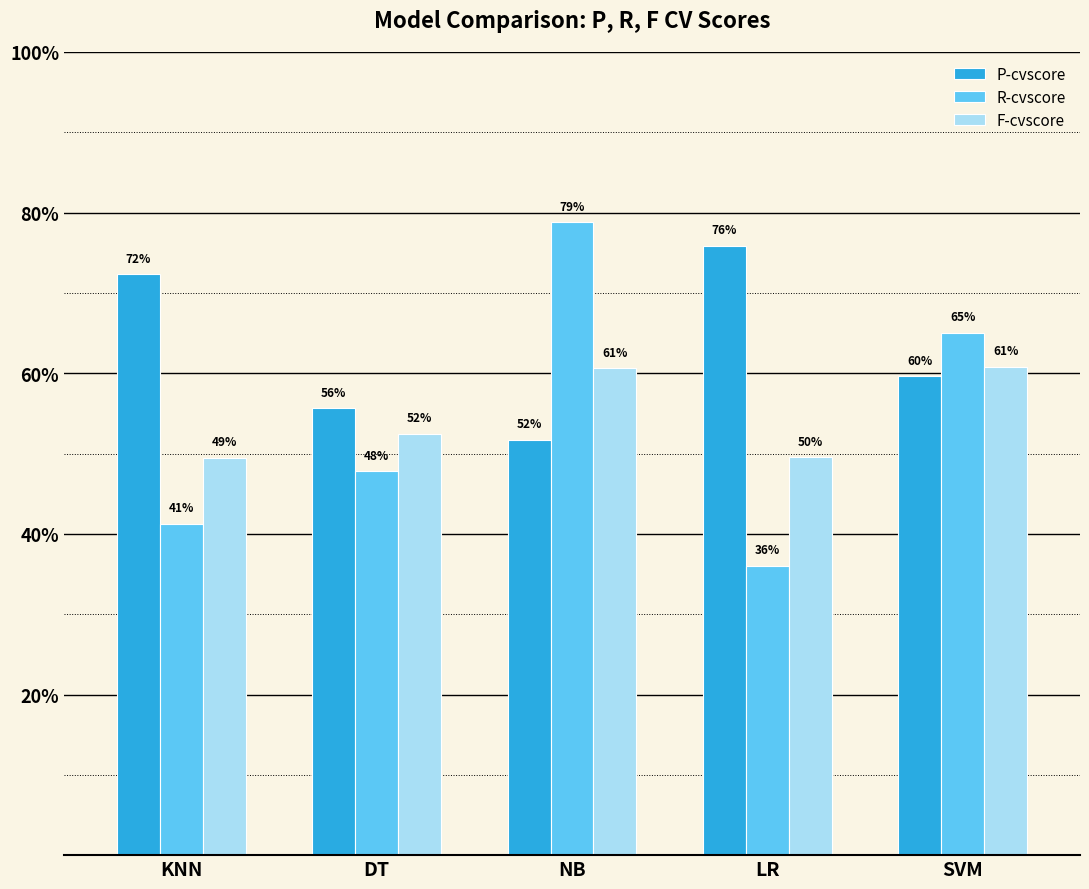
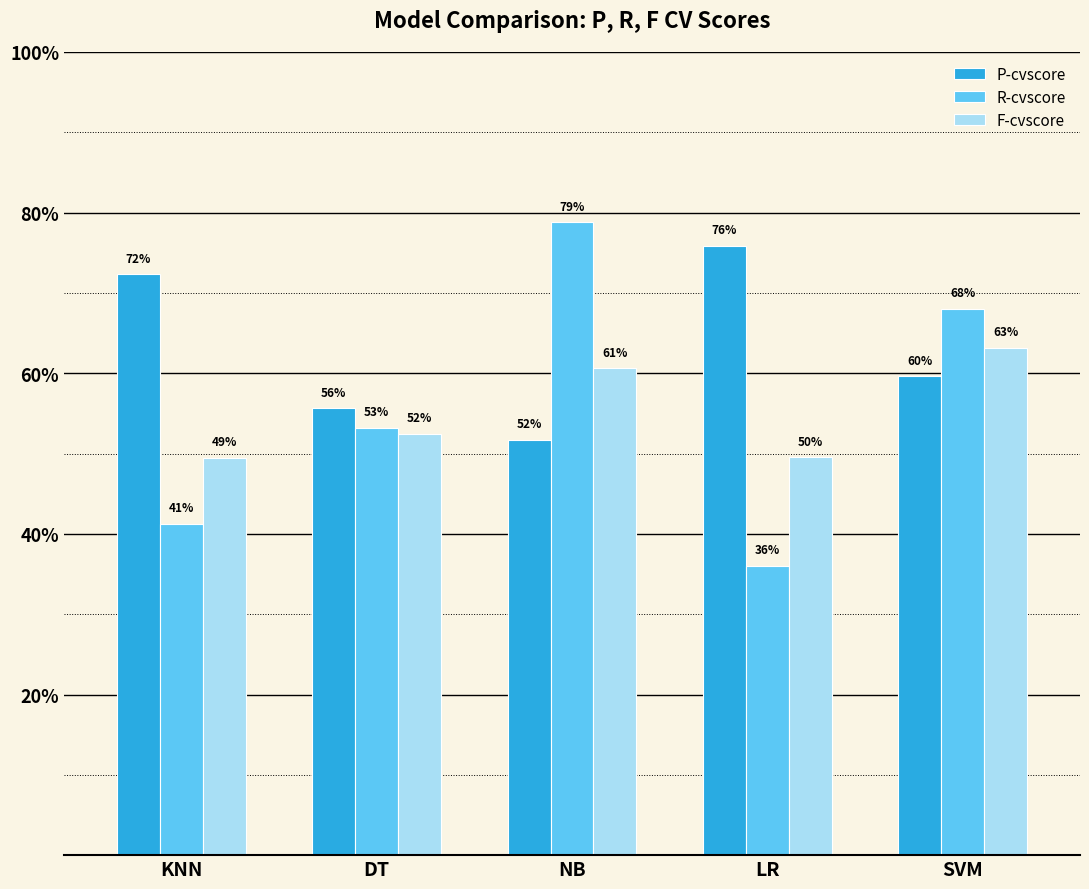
R-cvscore, DT: 48% -> 53%
R-cvscore, SVM: 65% -> 68%
F-cvscore, SVM: 61% -> 63%
